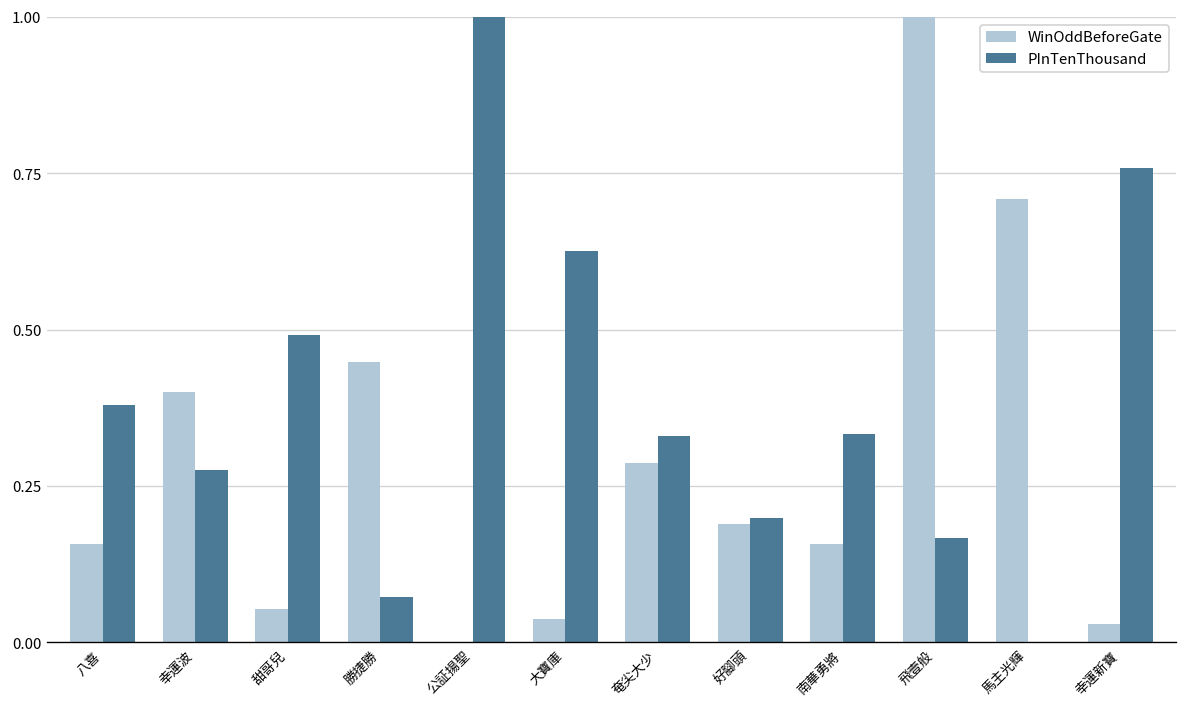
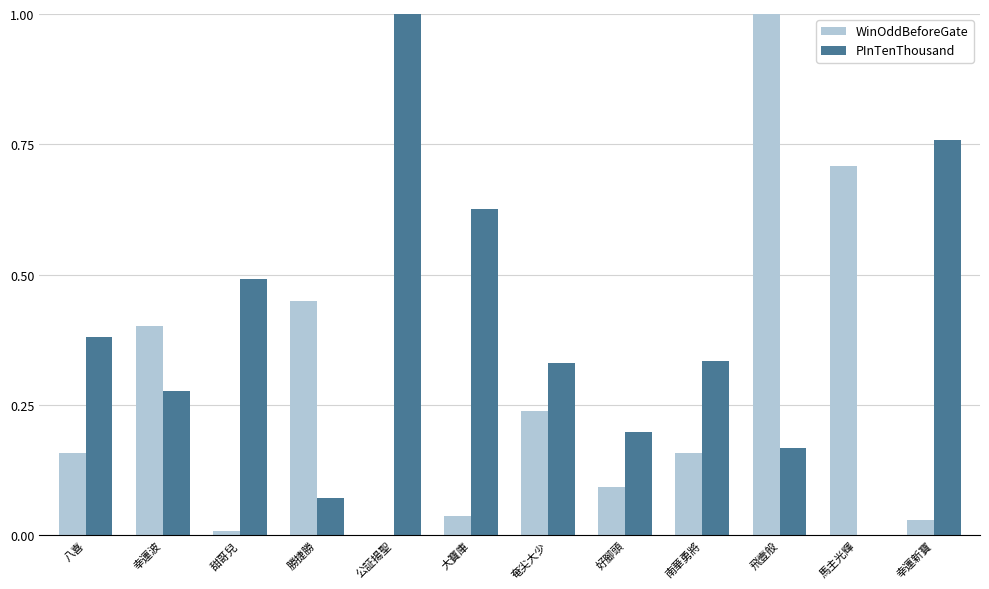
WinOddBeforeGate, 甜哥兒: 0.05 -> 0.01
WinOddBeforeGate, 奄尖大少: 0.29 -> 0.24
WinOddBeforeGate, 好腳頭: 0.19 -> 0.09
